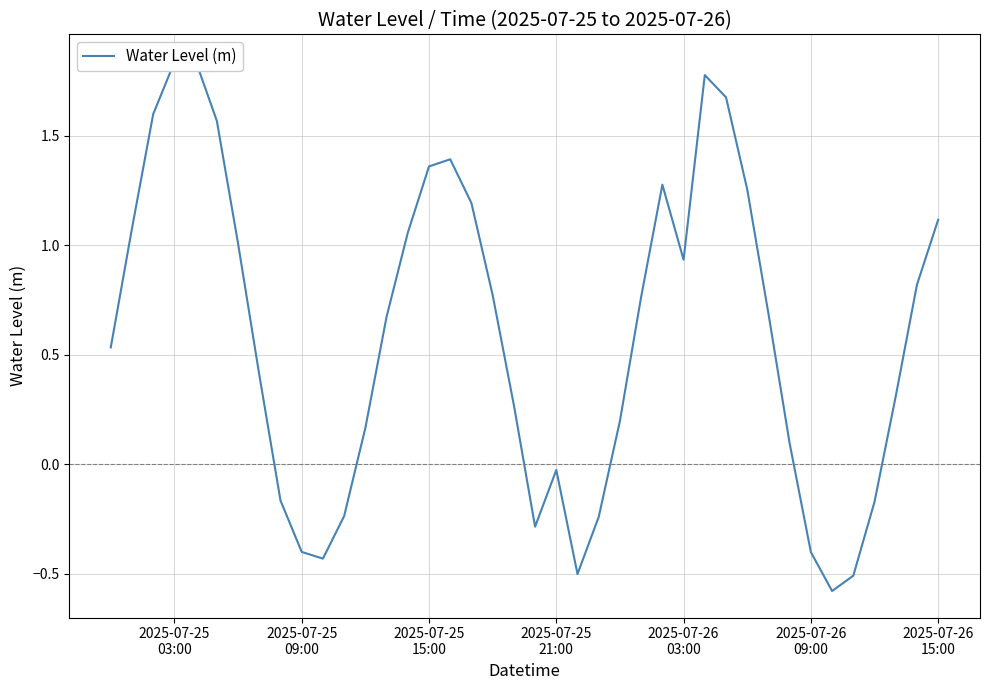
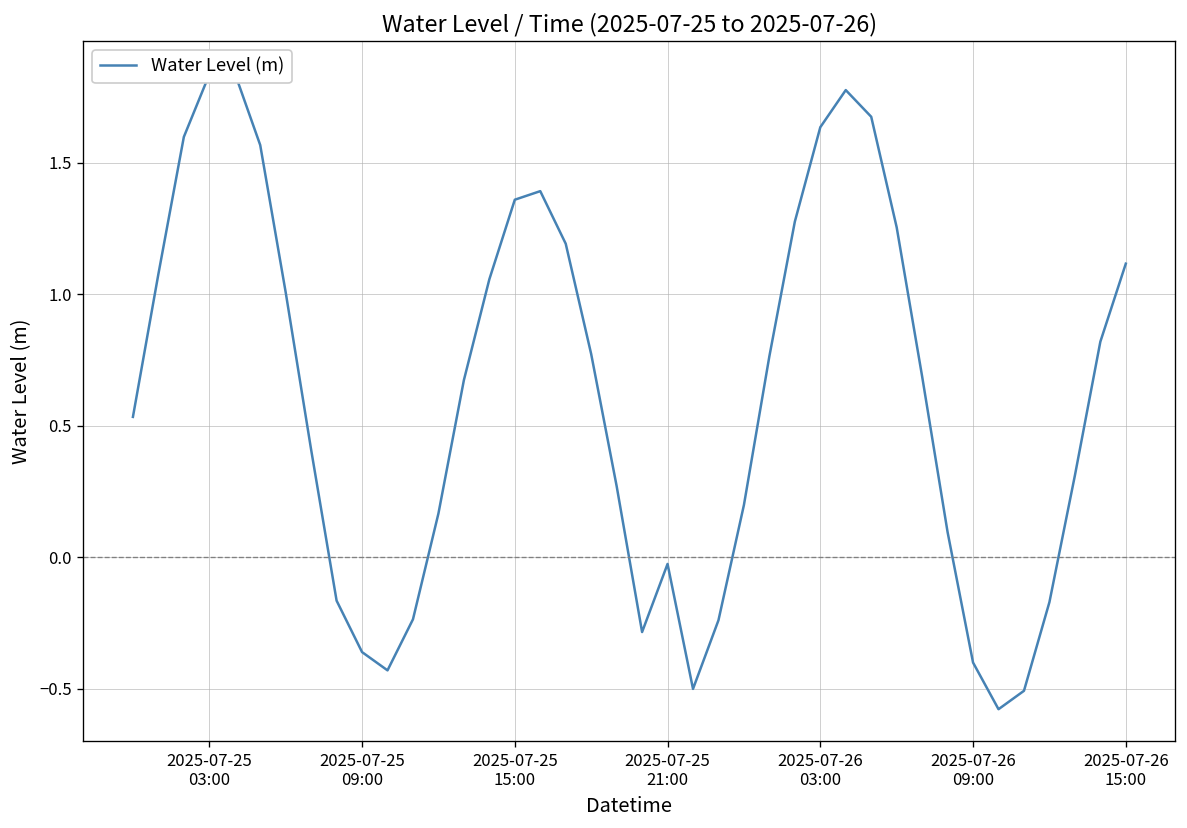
2025-07-25 09:00: -0.40 -> -0.36
2025-07-26 03:00: 0.93 -> 1.64
